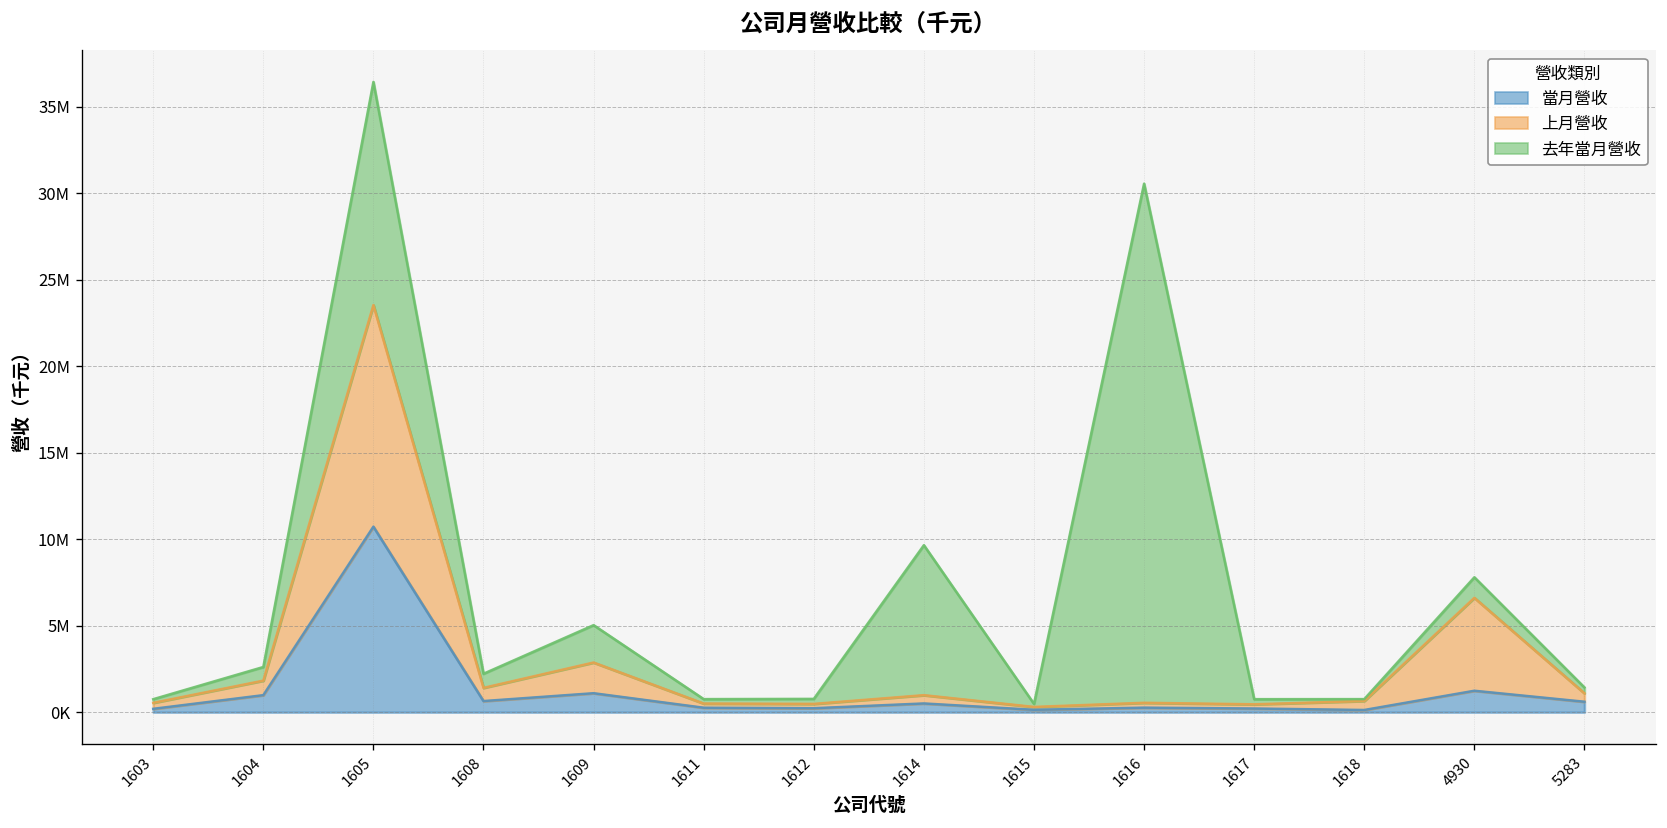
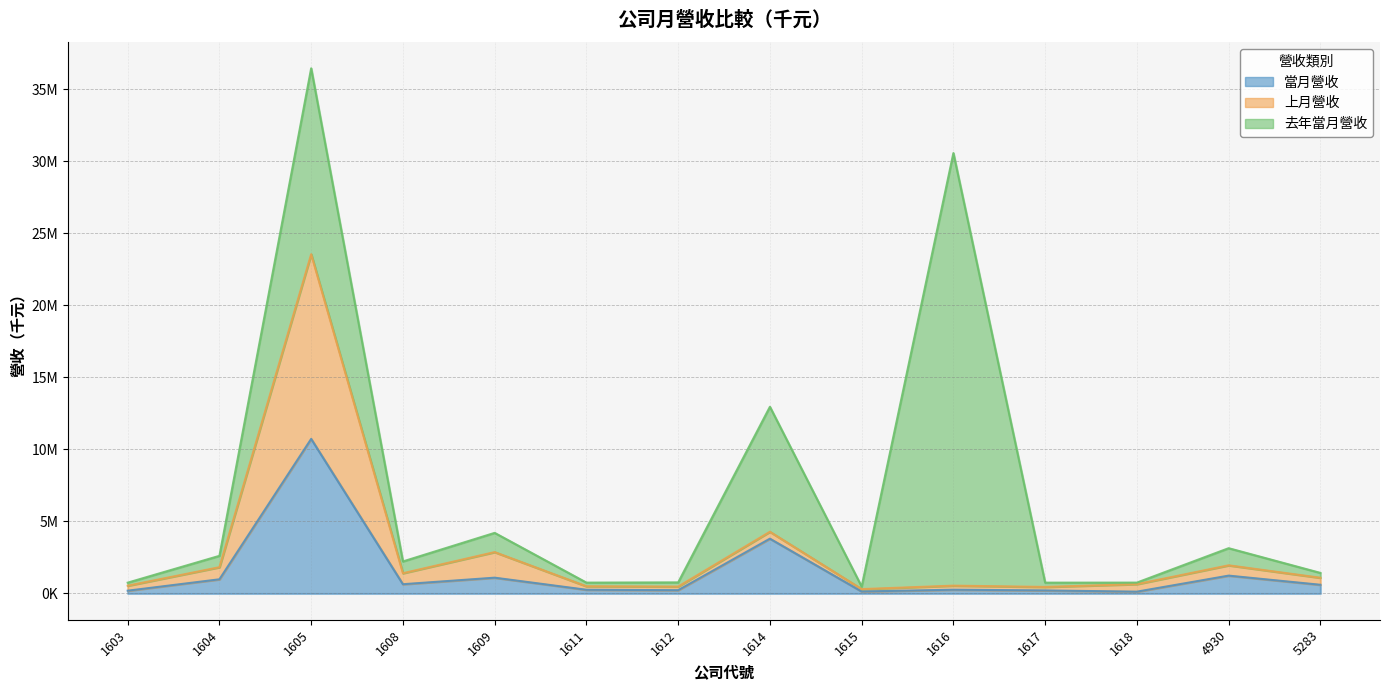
去年當月營收, 1609: 2200000 -> 1300000
當月營收, 1614: 500000 -> 3800000
上月營收, 4930: 5400000 -> 700000
